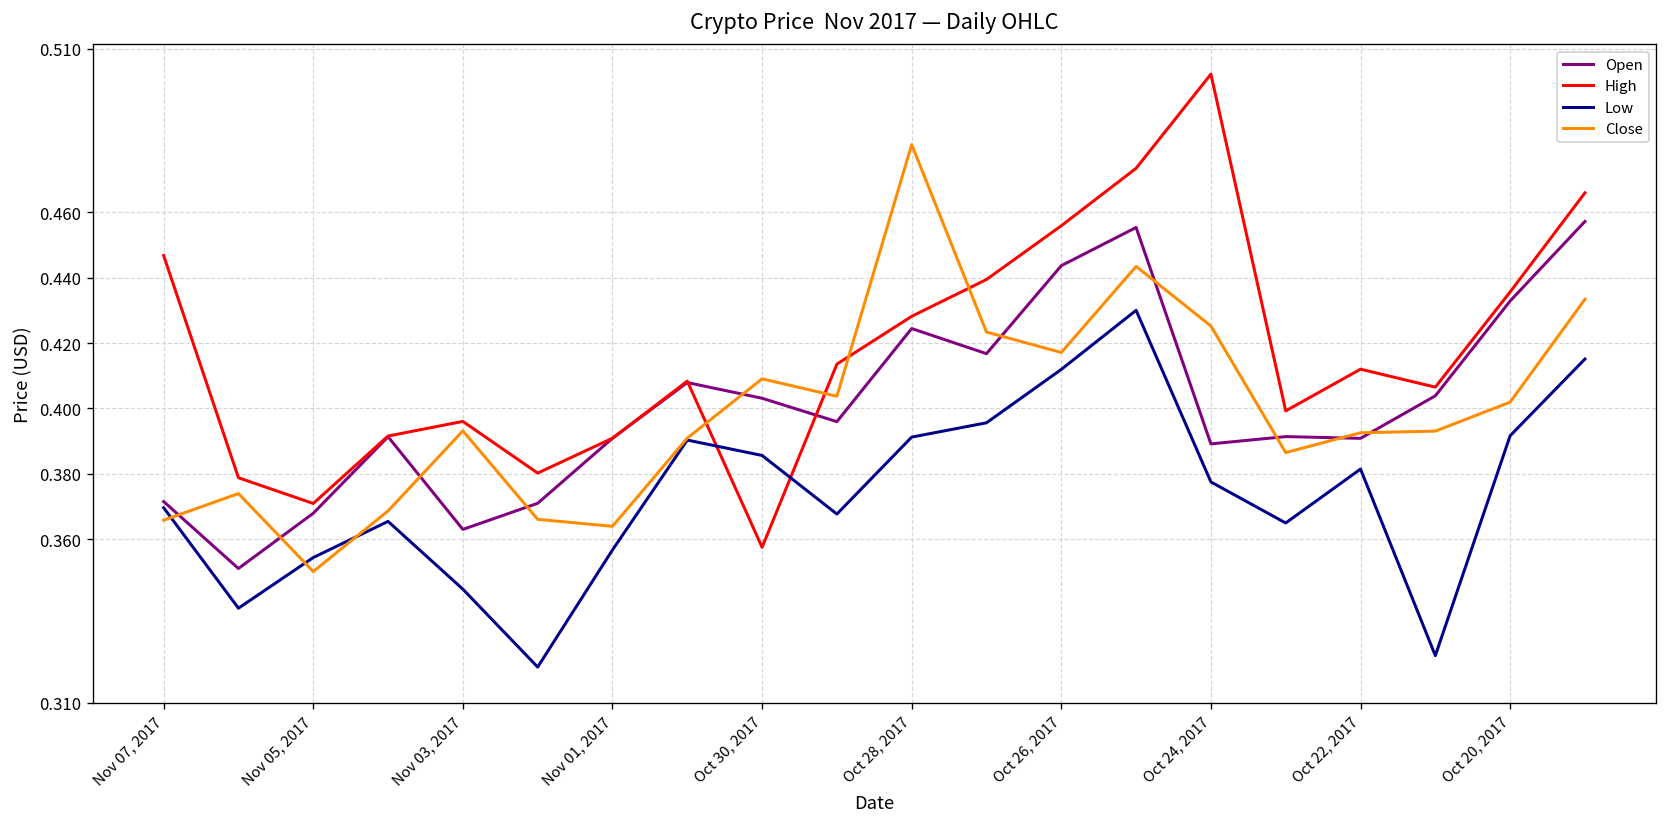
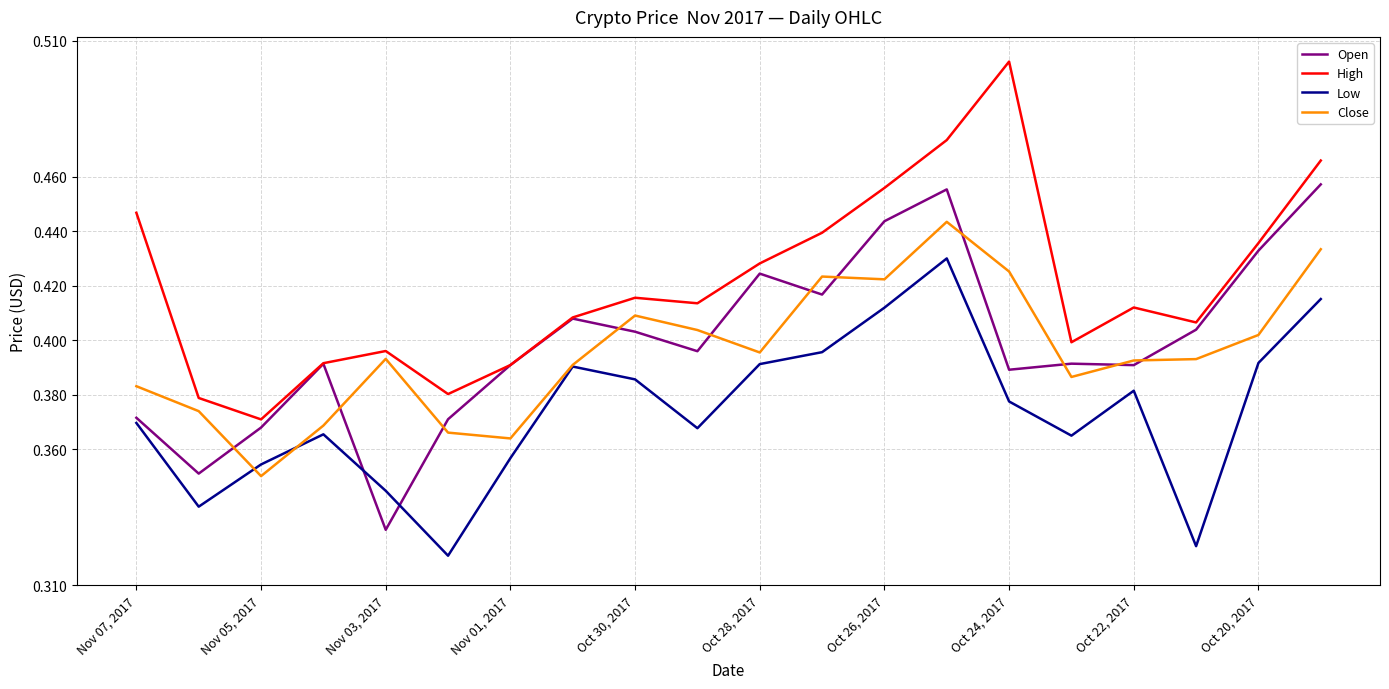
Close, Nov 07, 2017: 0.366 -> 0.383
Open, Nov 03, 2017: 0.363 -> 0.330
High, Oct 30, 2017: 0.357 -> 0.416
Close, Oct 28, 2017: 0.481 -> 0.395
Close, Oct 26, 2017: 0.417 -> 0.422
